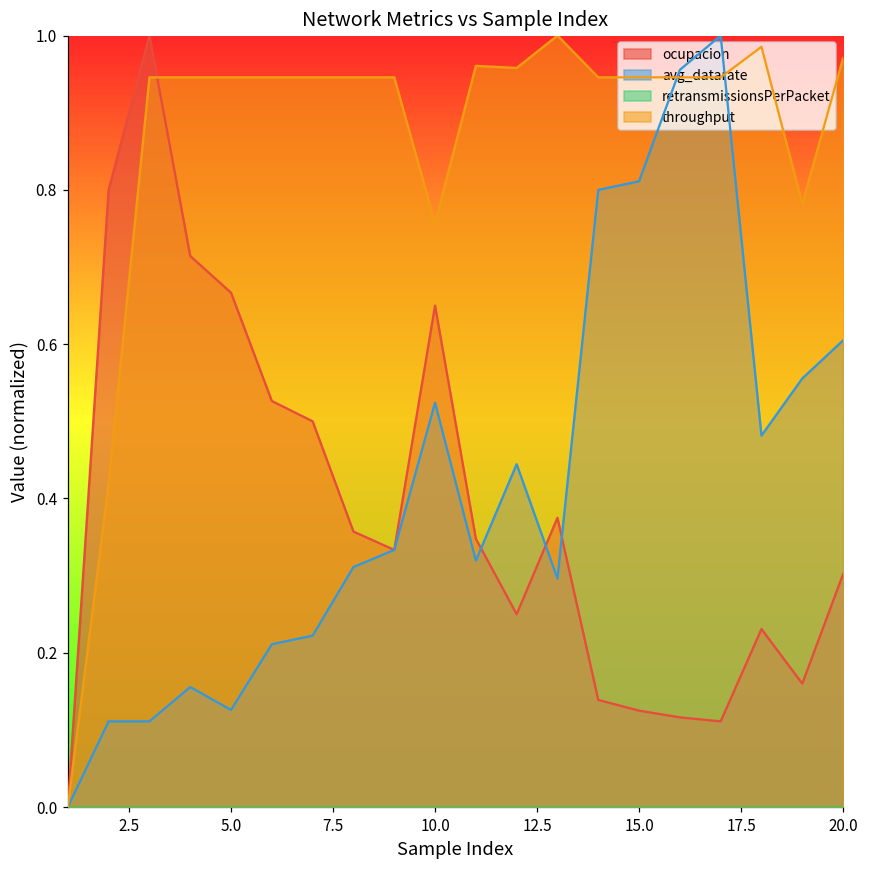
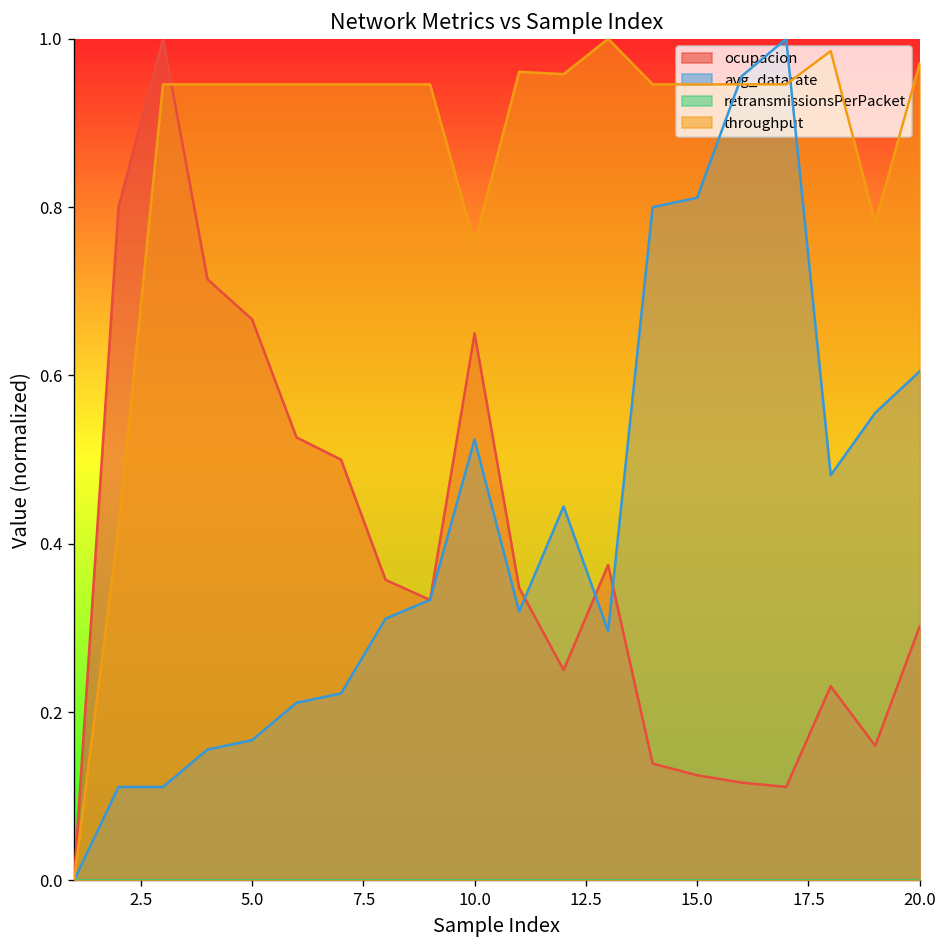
avg_datarate, 5.0: 0.13 -> 0.17
